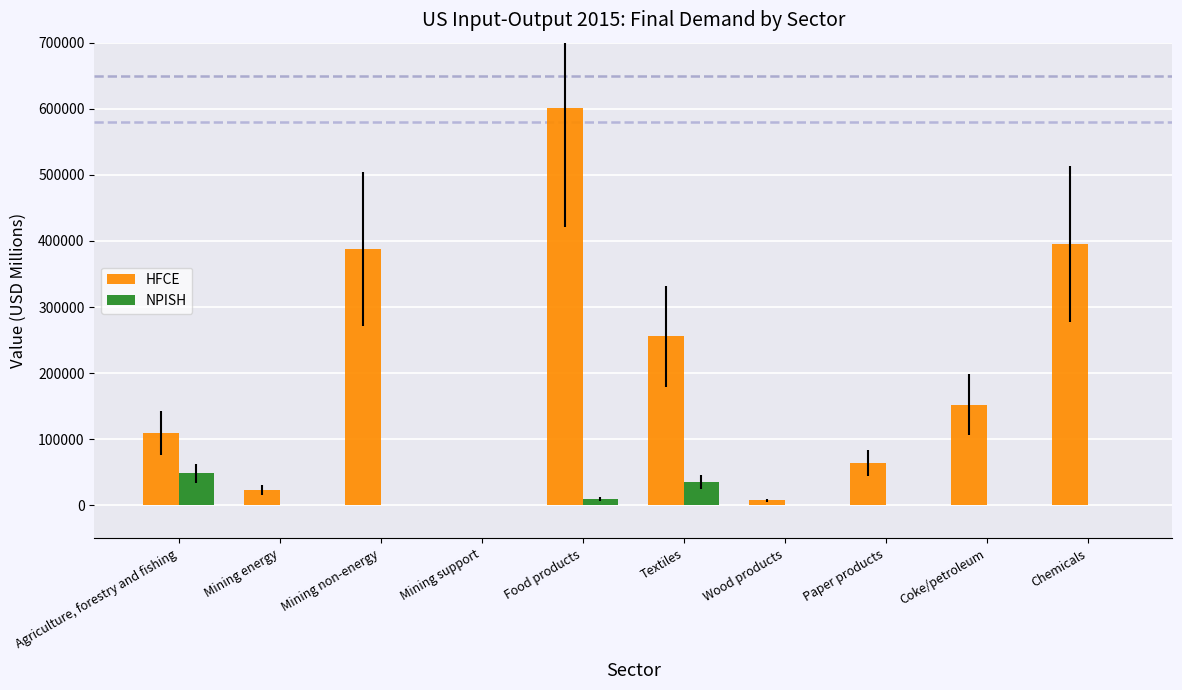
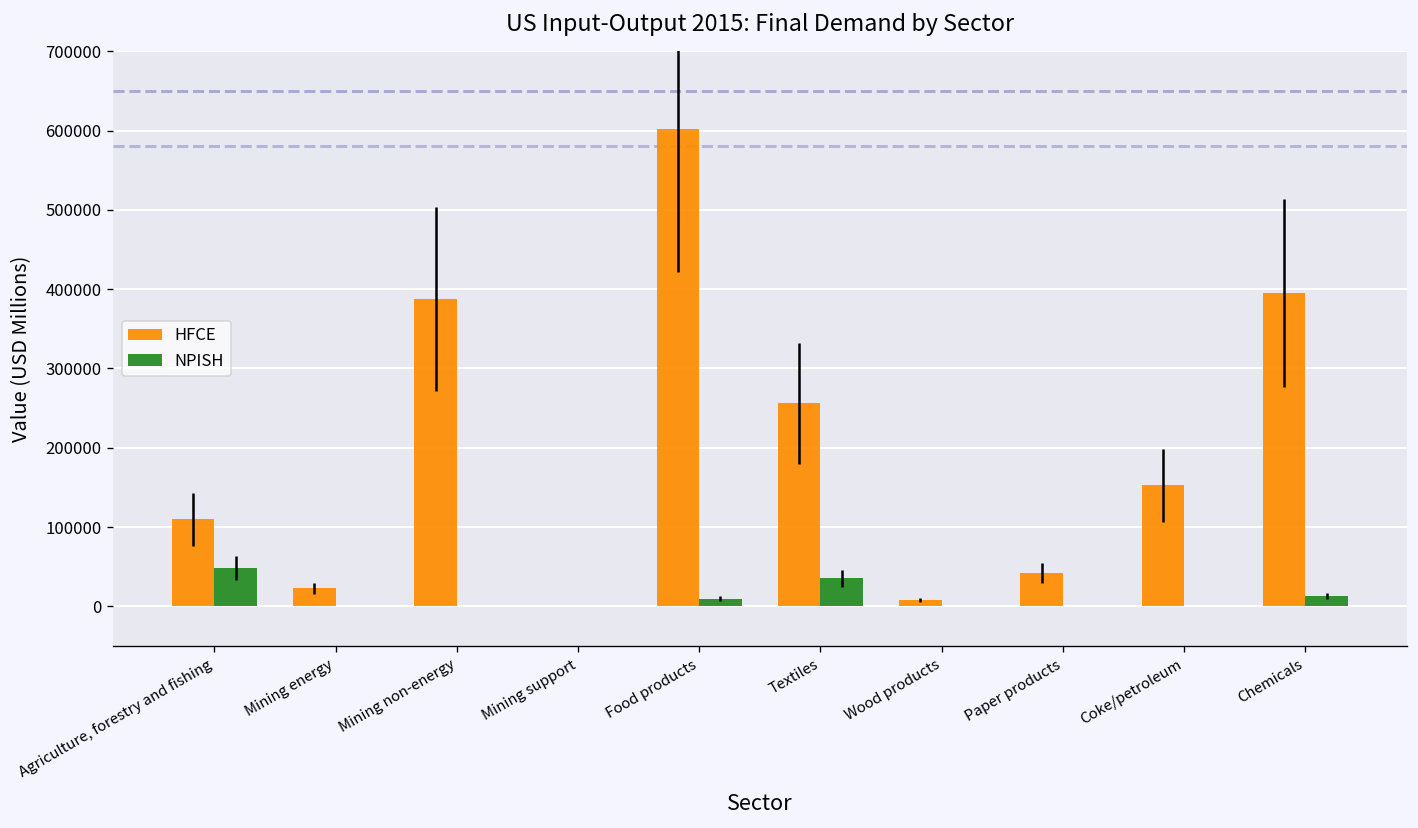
HFCE, Paper products: 60000 -> 40000
NPISH, Chemicals: 0 -> 10000
